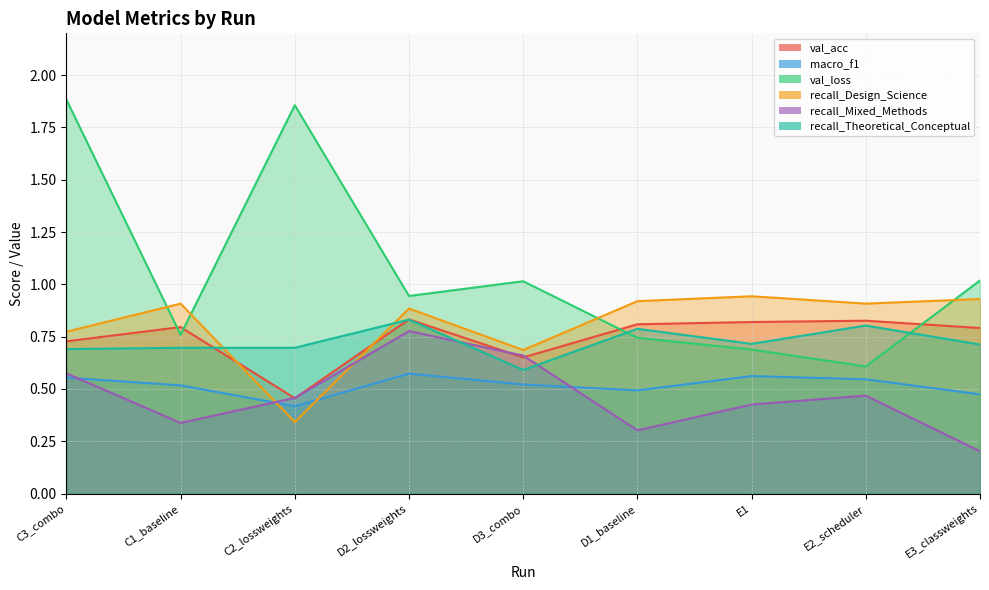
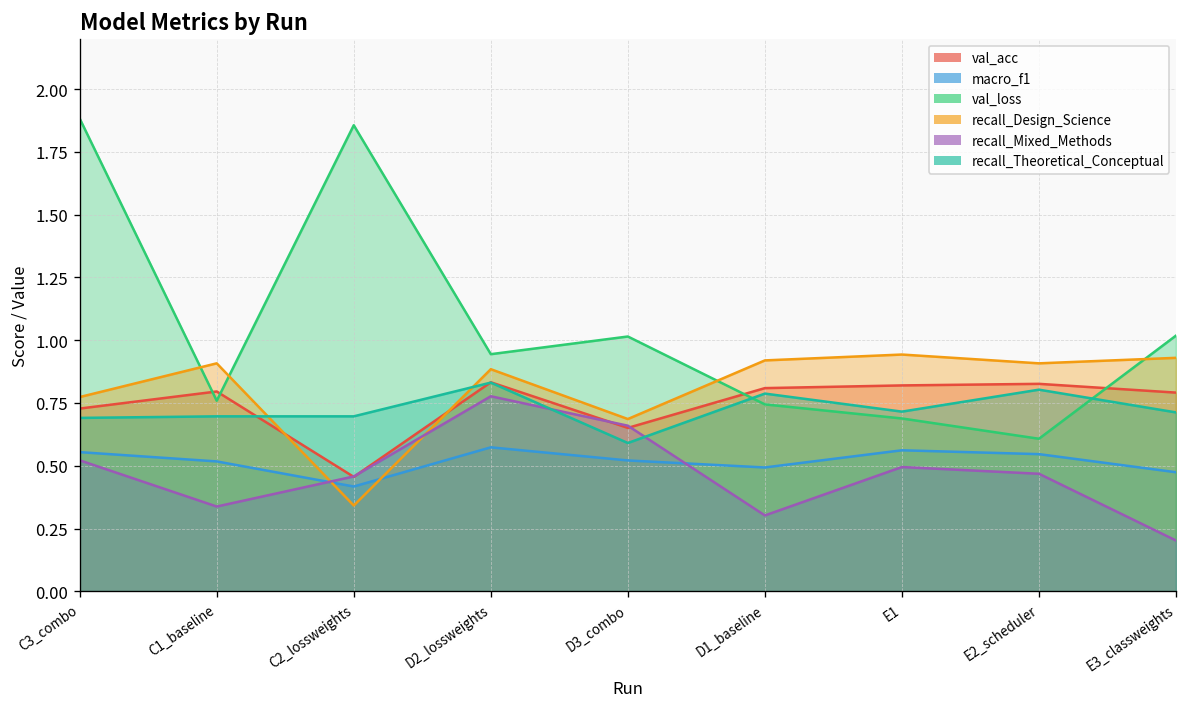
recall_Mixed_Methods, C3_combo: 0.57 -> 0.52
recall_Mixed_Methods, E1: 0.43 -> 0.49
